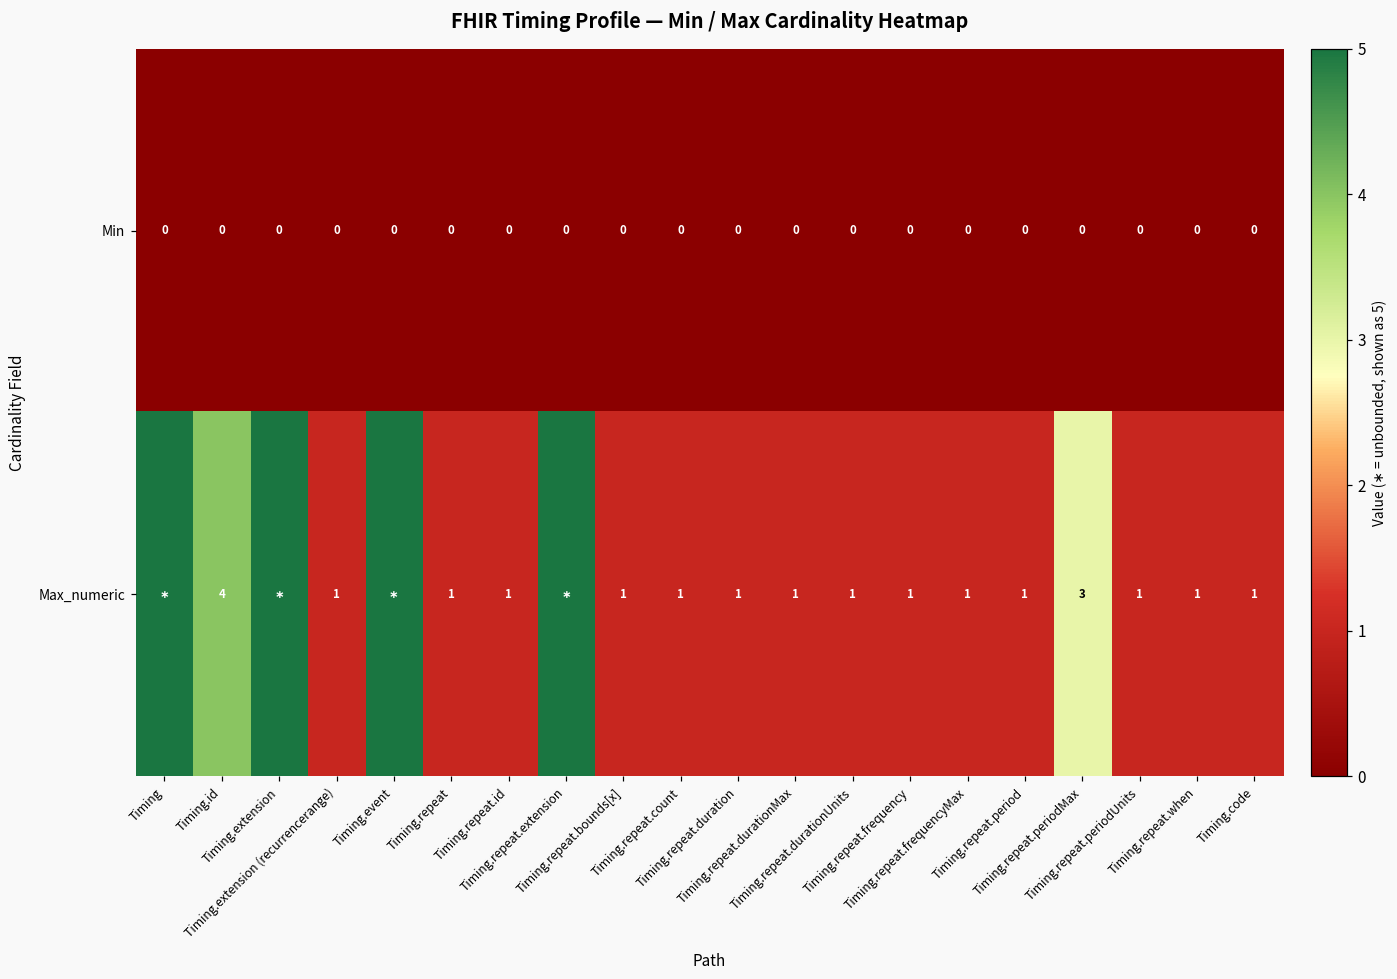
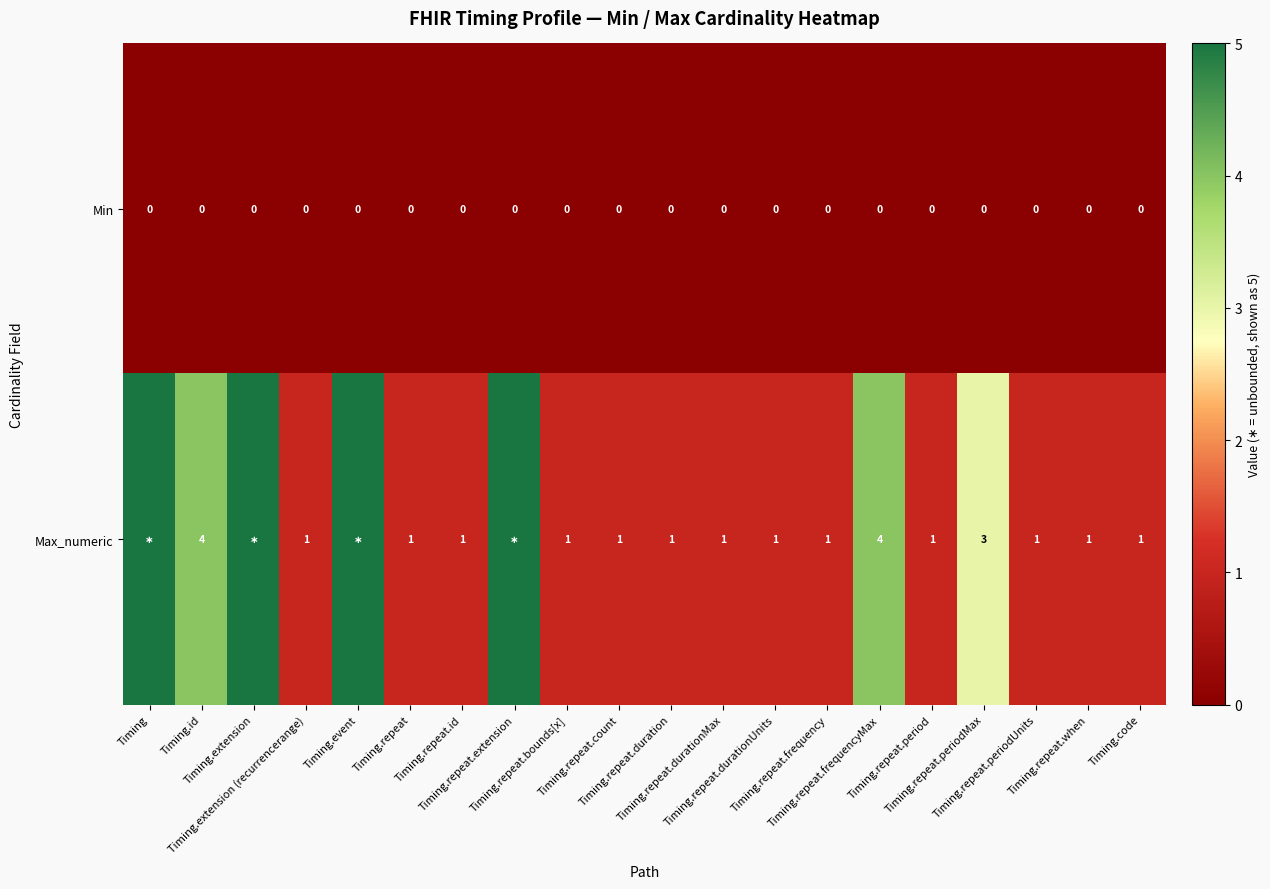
Max_numeric, Timing.repeat.frequencyMax: 1 -> 4
